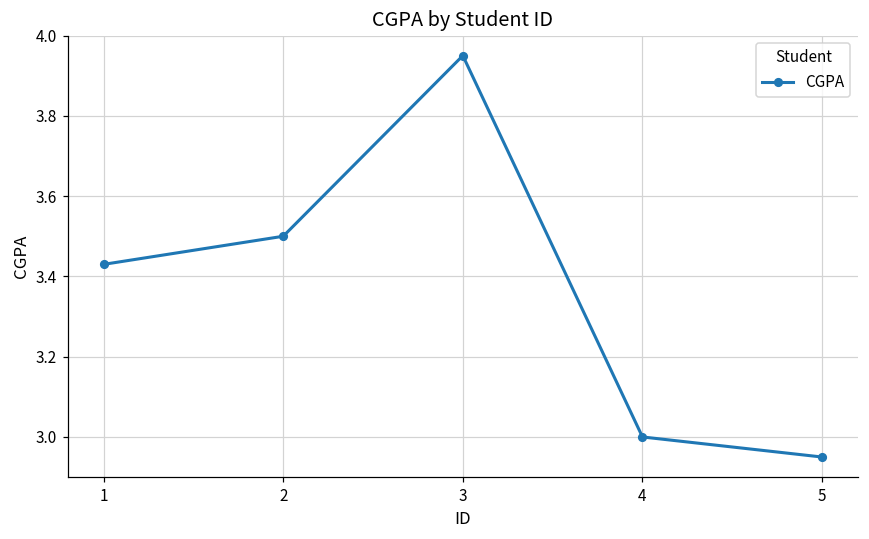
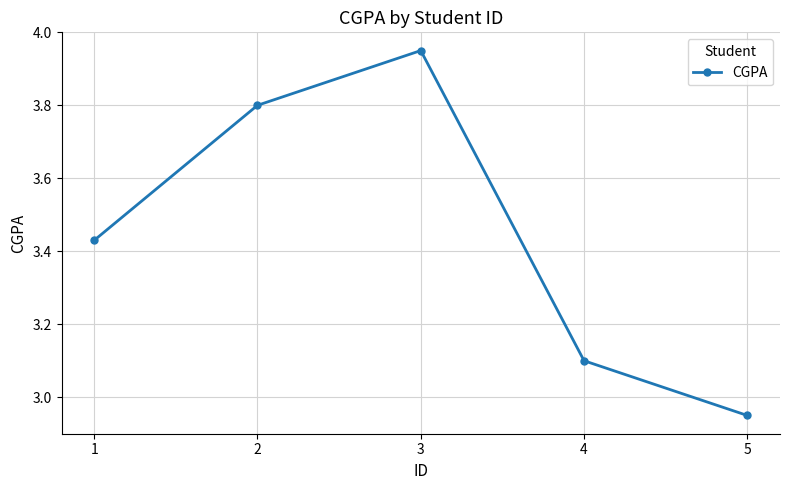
2: 3.5 -> 3.8
4: 3.0 -> 3.1
